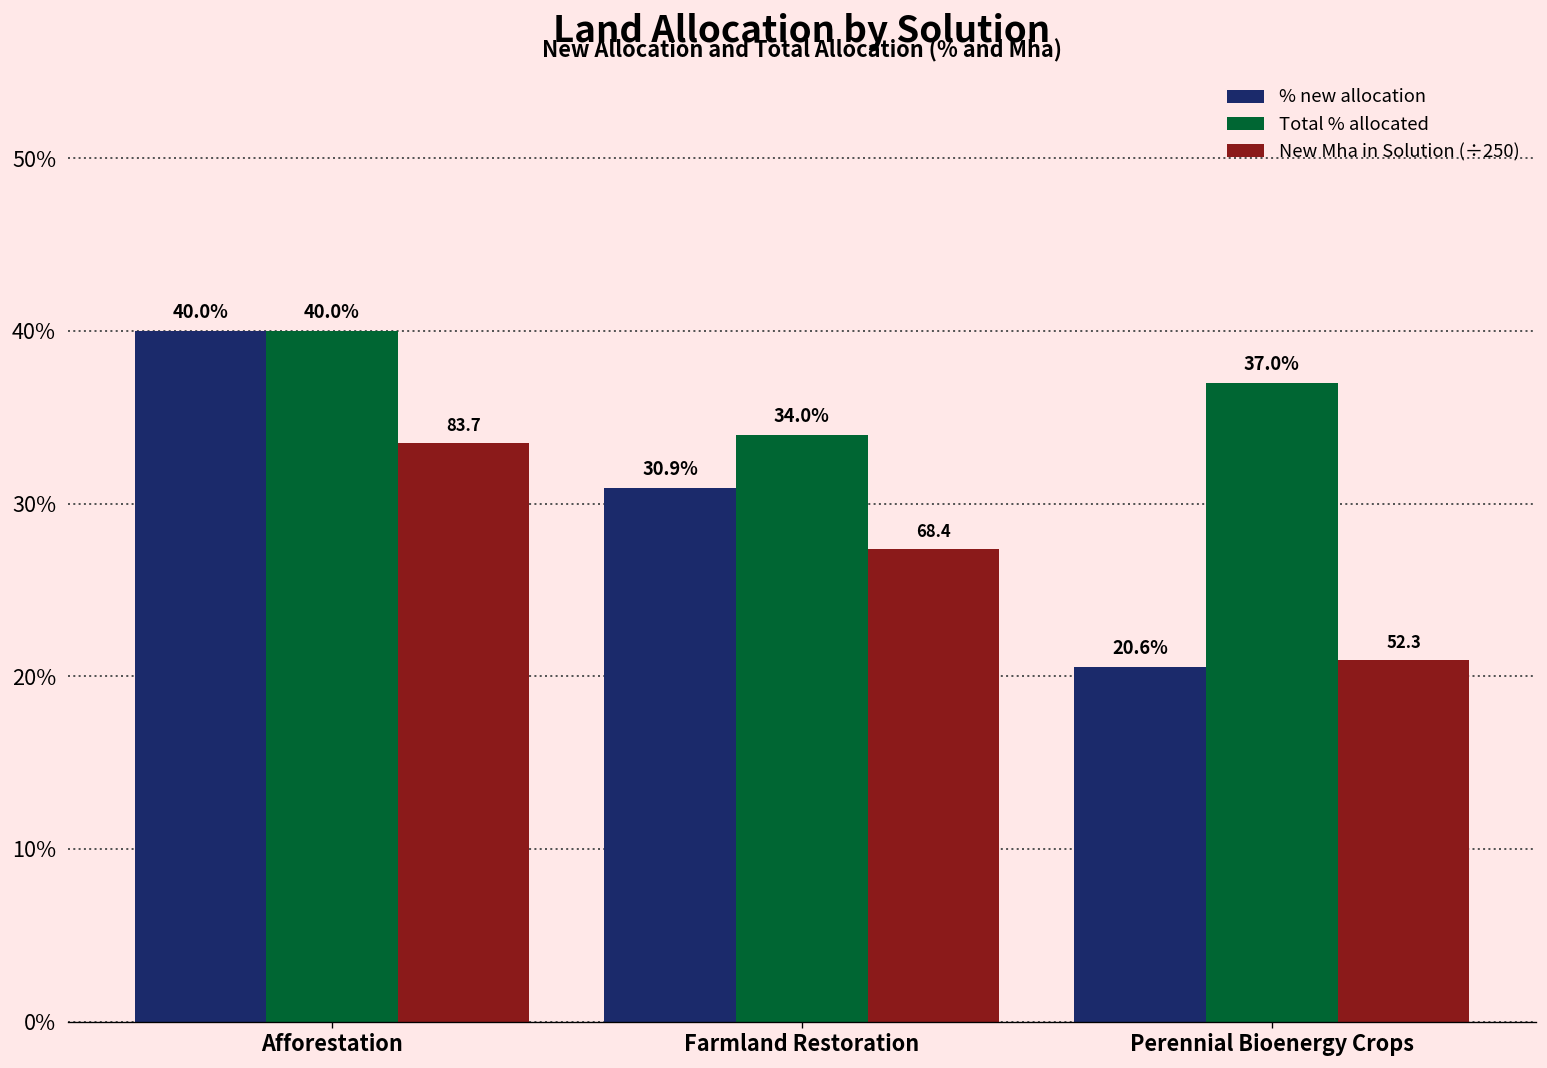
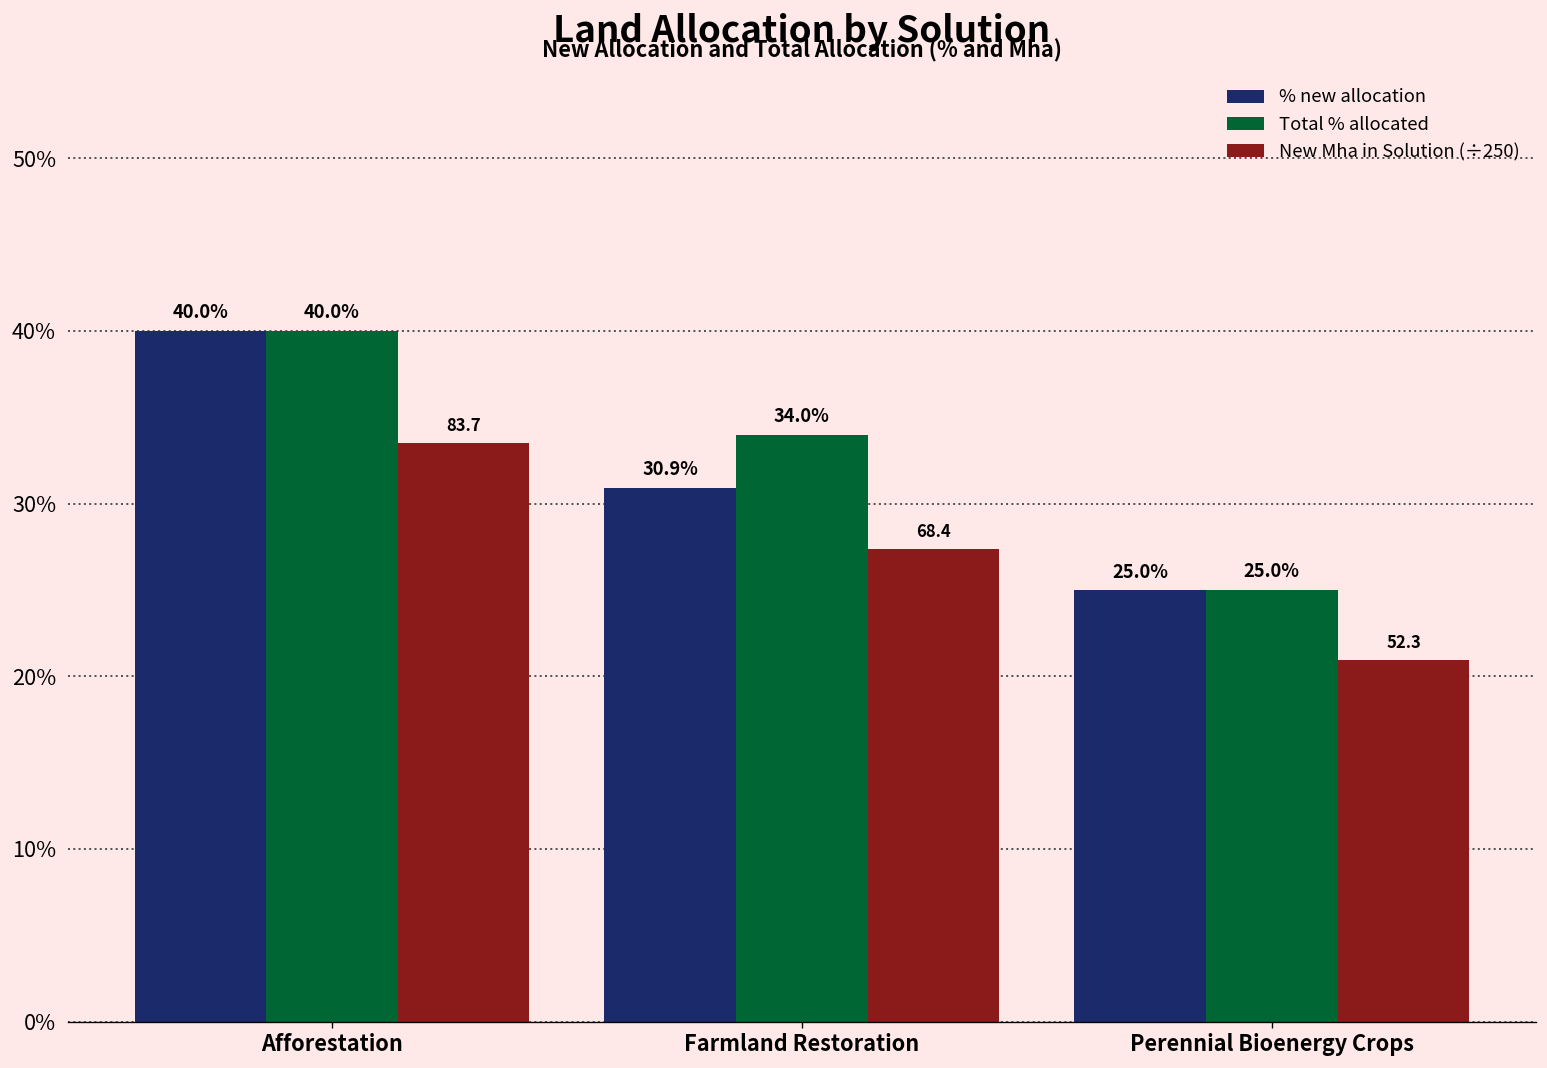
% new allocation, Perennial Bioenergy Crops: 20.6% -> 25.0%
Total % allocated, Perennial Bioenergy Crops: 37.0% -> 25.0%
